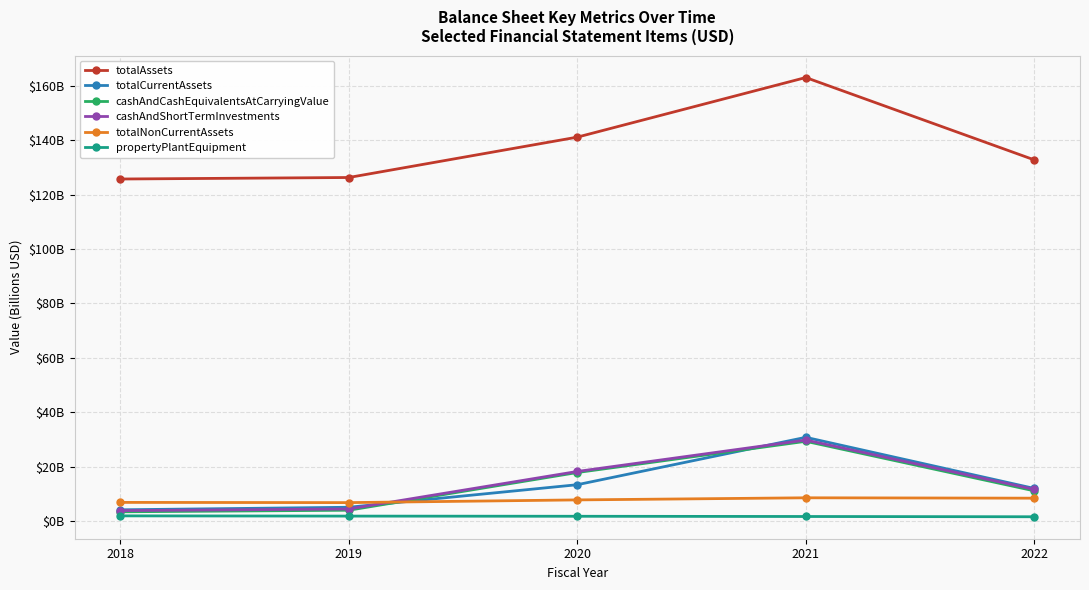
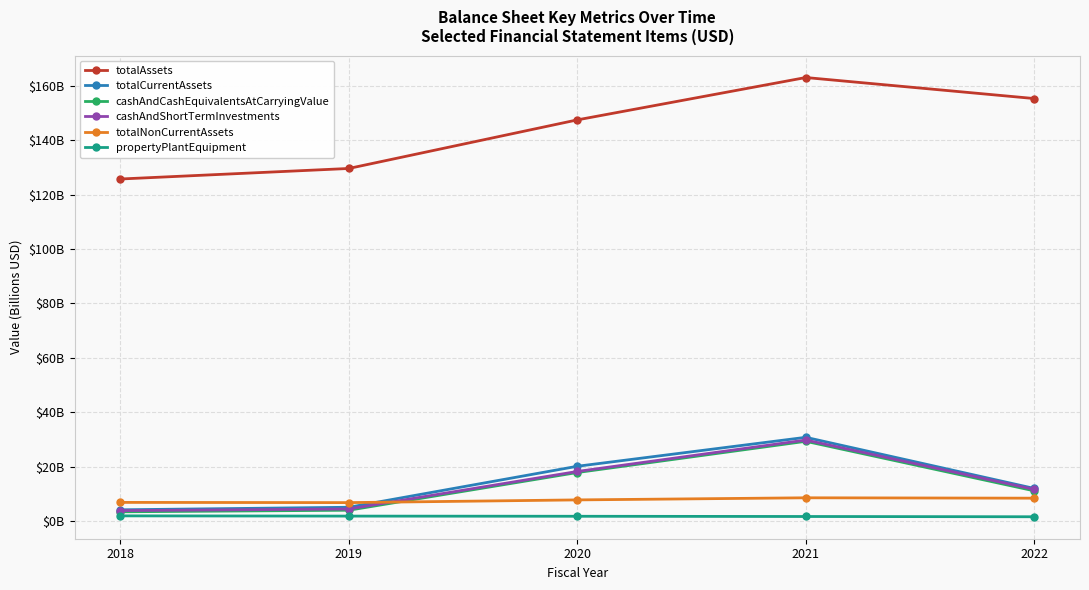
totalAssets, 2019: $126000000000 -> $130000000000
totalAssets, 2020: $141000000000 -> $147000000000
totalCurrentAssets, 2020: $13000000000 -> $20000000000
totalAssets, 2022: $133000000000 -> $155000000000
